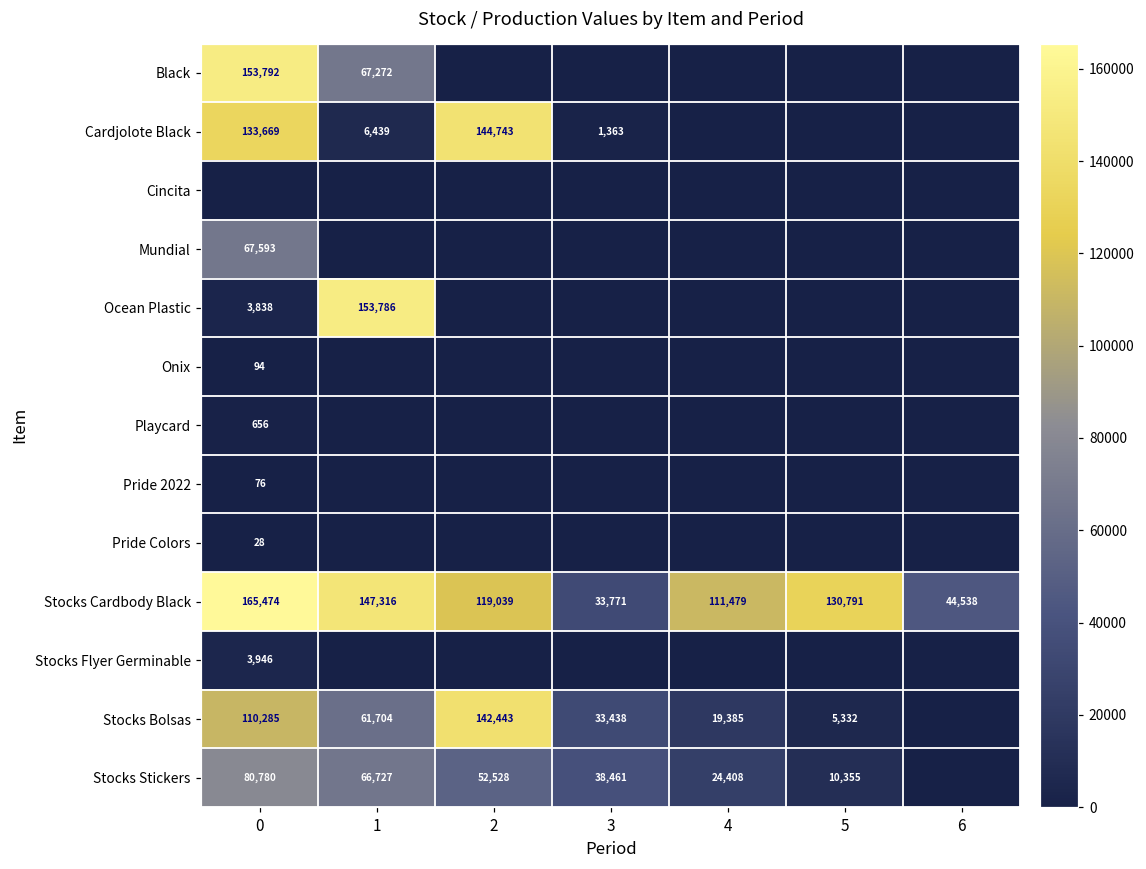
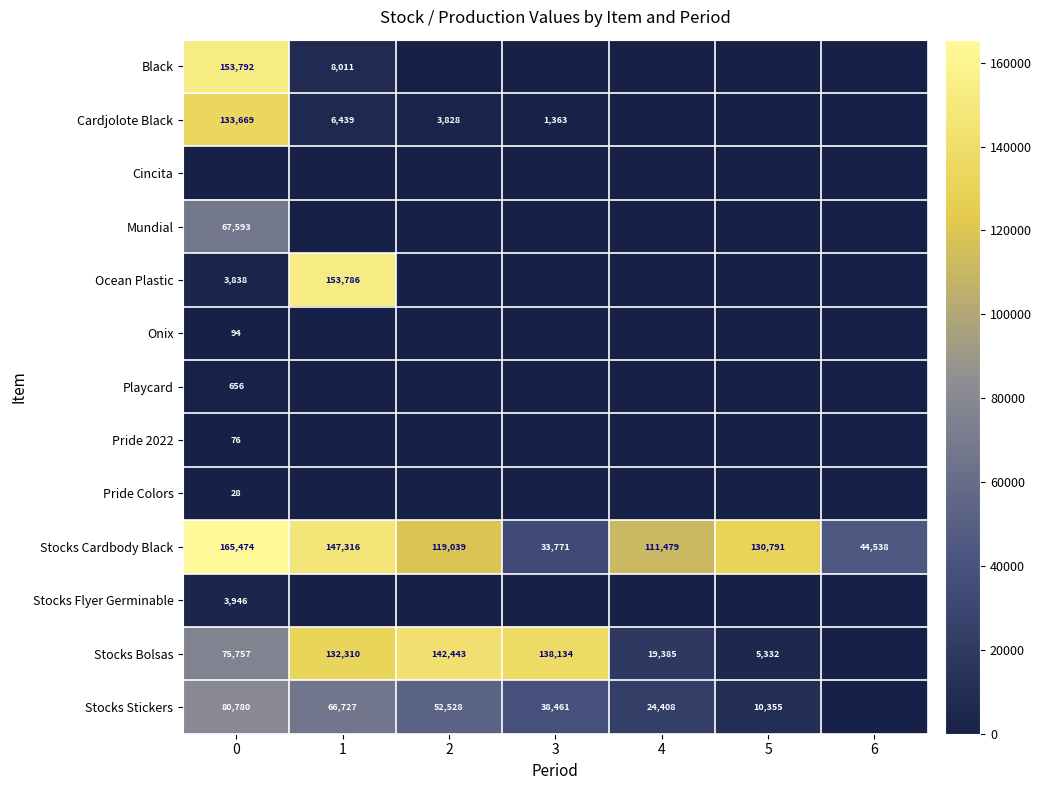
Black, 1: 67,272 -> 8,011
Cardjolote Black, 2: 144,743 -> 3,828
Stocks Bolsas, 0: 110,285 -> 75,757
Stocks Bolsas, 1: 61,704 -> 132,310
Stocks Bolsas, 3: 33,438 -> 138,134
